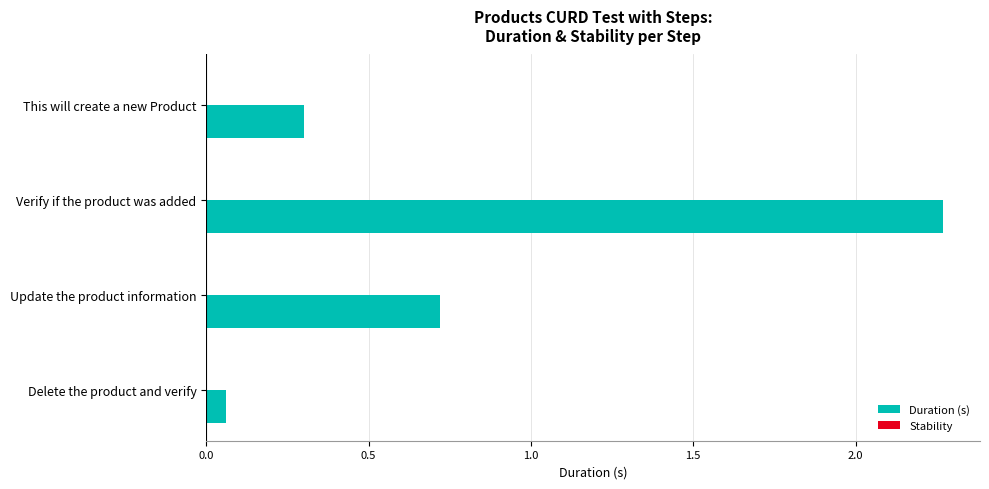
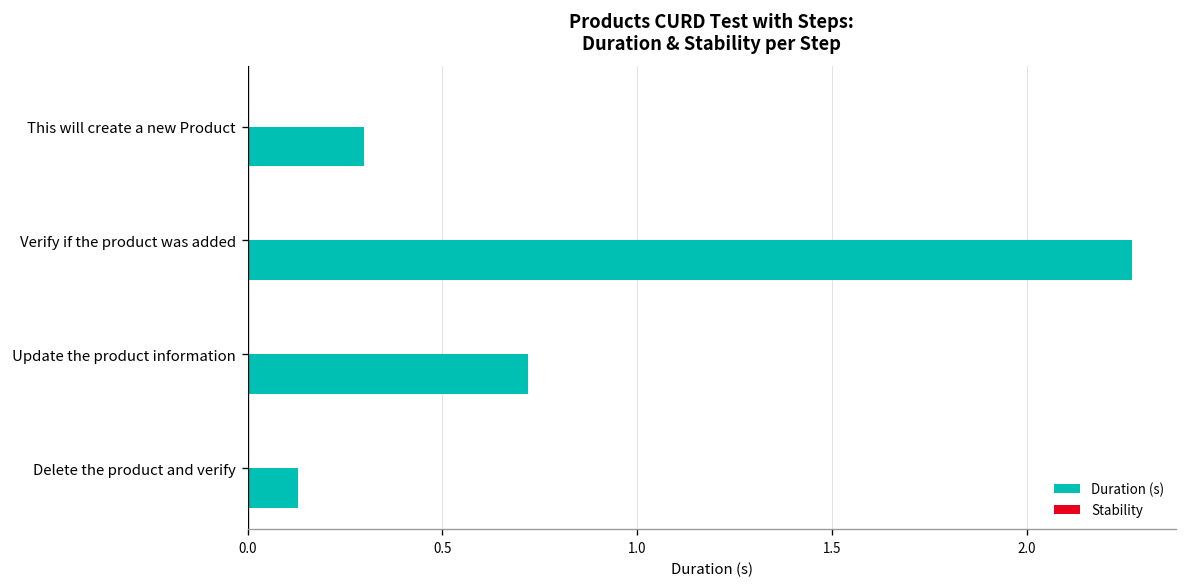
Duration (s), Delete the product and verify: 0.06 -> 0.13
